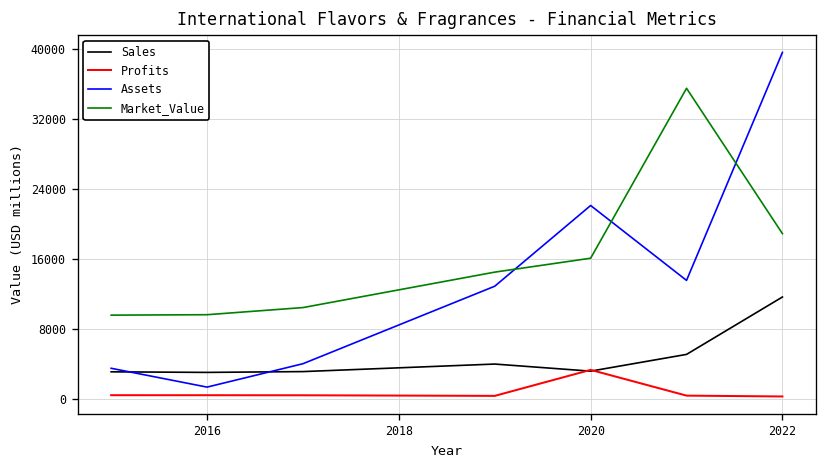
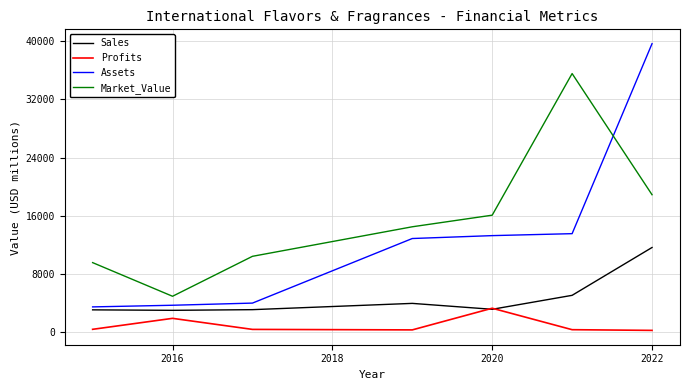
Profits, 2016: 0 -> 2000
Assets, 2016: 1000 -> 4000
Market_Value, 2016: 10000 -> 5000
Assets, 2020: 22000 -> 13000
